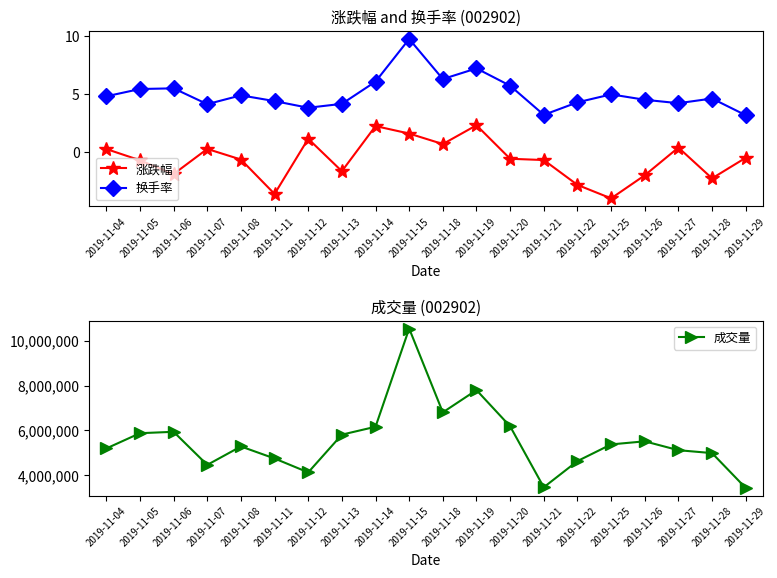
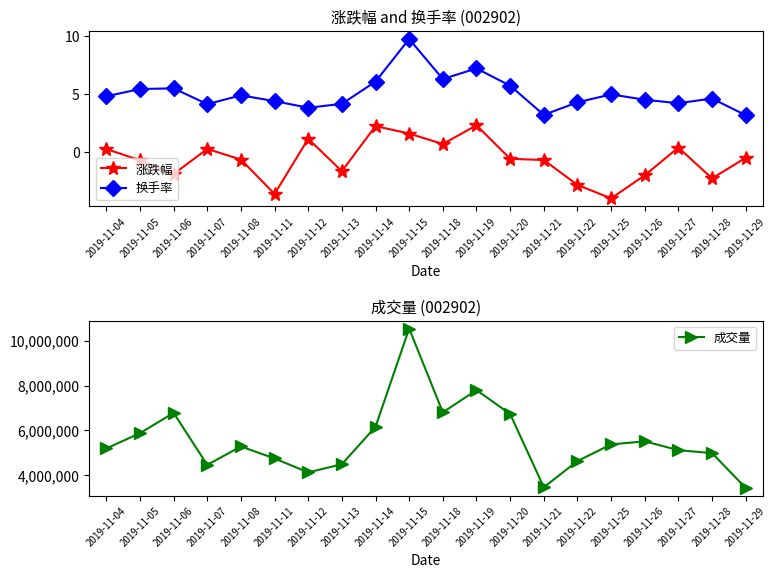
成交量 (002902), 2019-11-06: 5,900,000 -> 6,800,000
成交量 (002902), 2019-11-13: 5,800,000 -> 4,500,000
成交量 (002902), 2019-11-20: 6,200,000 -> 6,700,000
